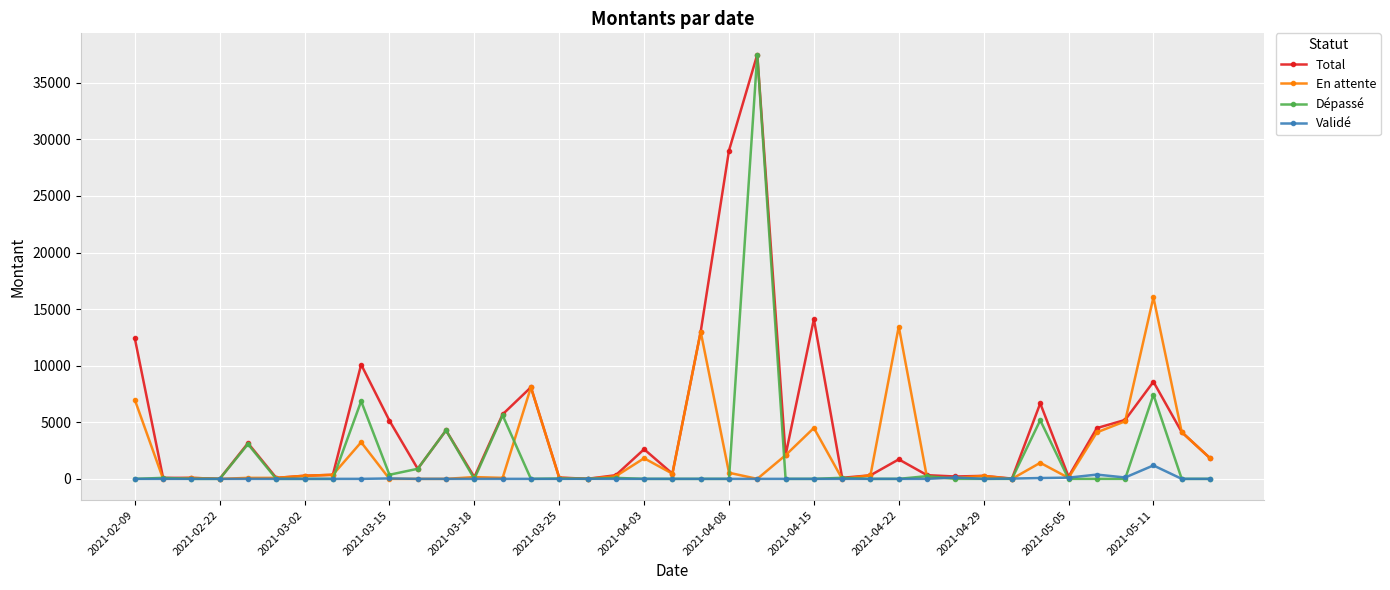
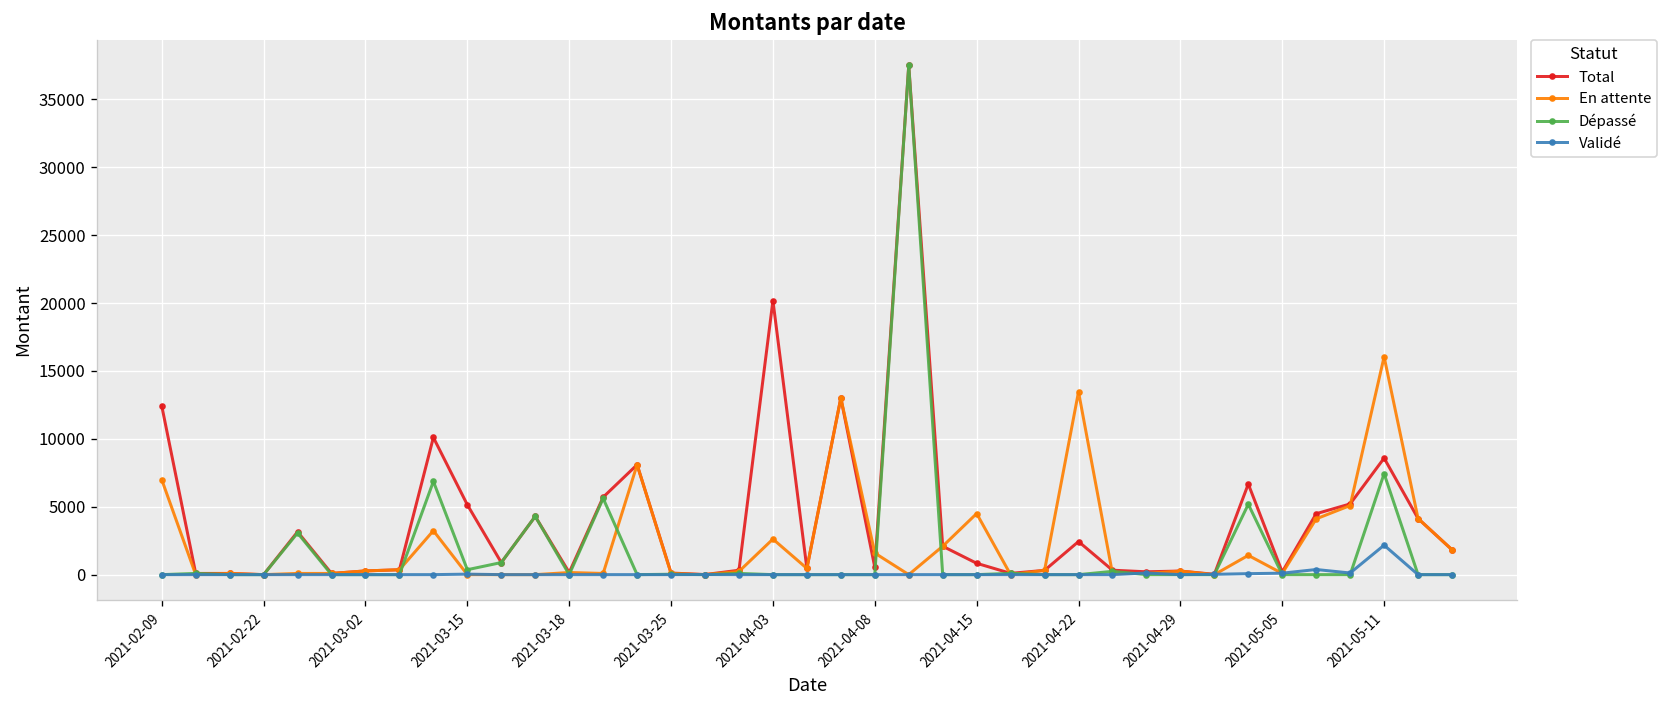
Total, 2021-04-03: 2600 -> 20200
En attente, 2021-04-03: 1800 -> 2600
Total, 2021-04-08: 29000 -> 500
En attente, 2021-04-08: 500 -> 1600
Total, 2021-04-15: 14100 -> 800
Total, 2021-04-22: 1700 -> 2400
Validé, 2021-05-11: 1200 -> 2200
